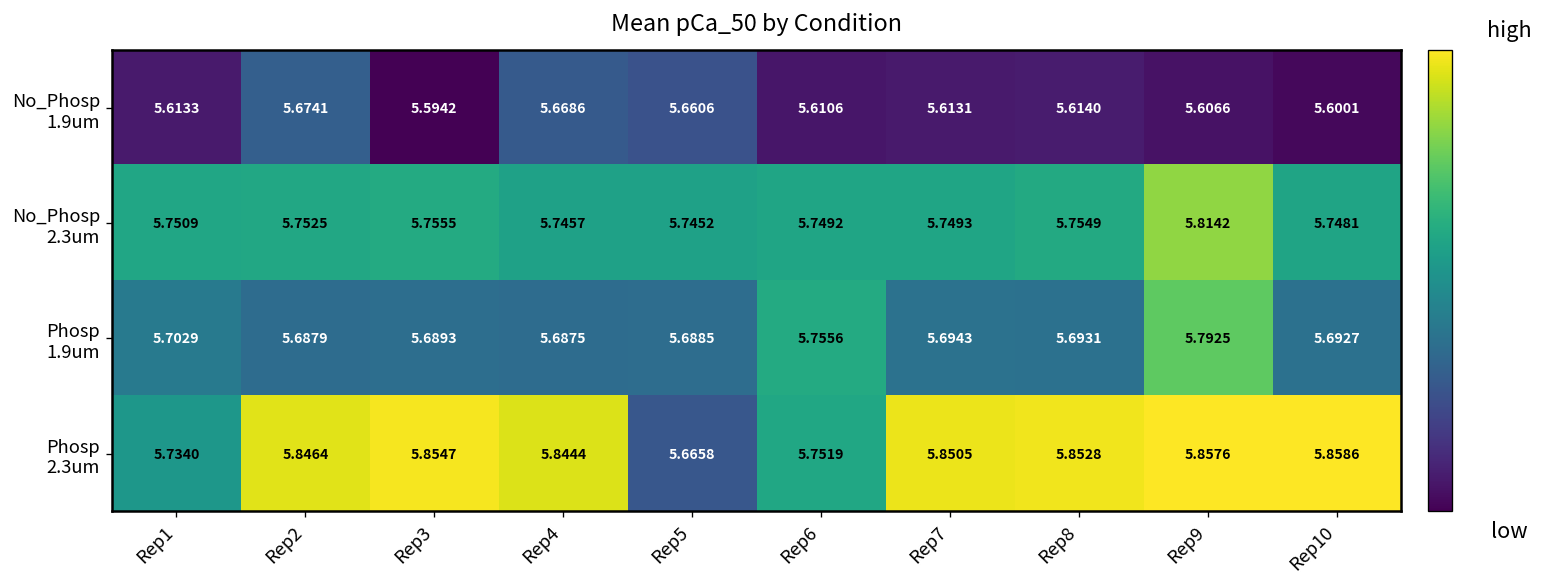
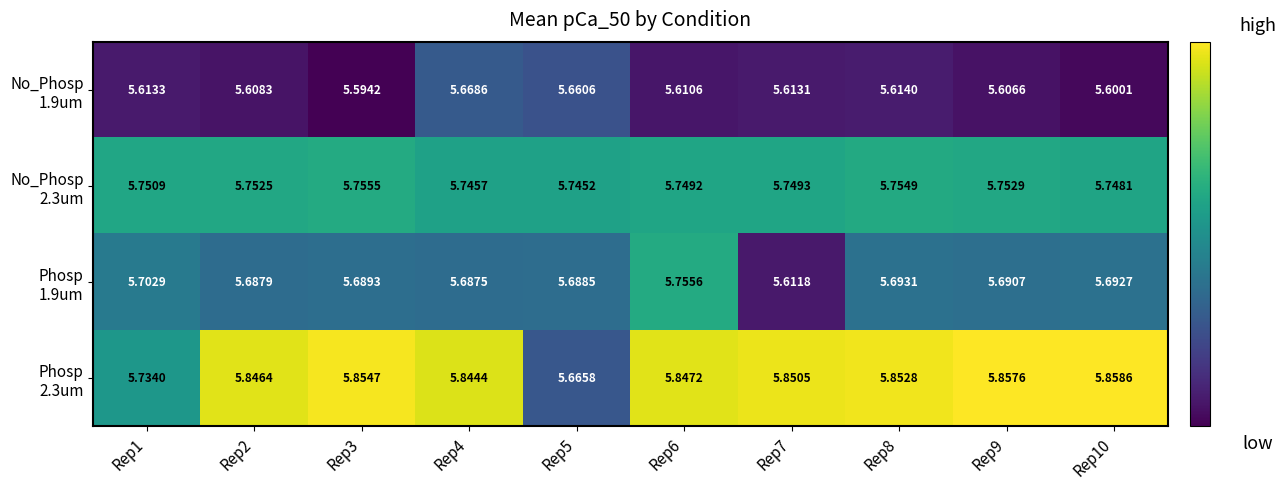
No_Phosp 1.9um, Rep2: 5.6741 -> 5.6083
No_Phosp 2.3um, Rep9: 5.8142 -> 5.7529
Phosp 1.9um, Rep7: 5.6943 -> 5.6118
Phosp 1.9um, Rep9: 5.7925 -> 5.6907
Phosp 2.3um, Rep6: 5.7519 -> 5.8472
